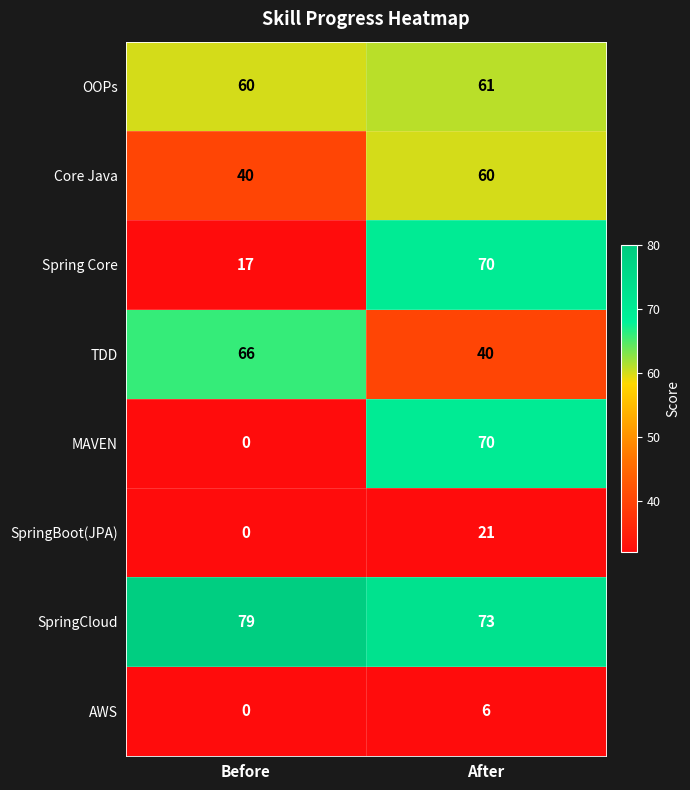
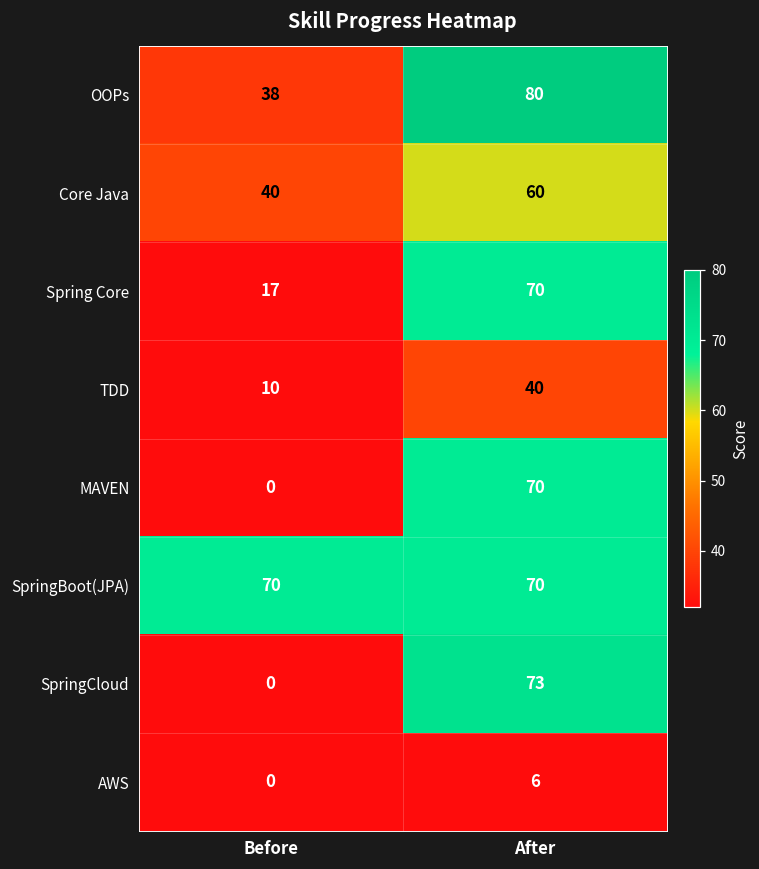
OOPs, Before: 60 -> 38
OOPs, After: 61 -> 80
TDD, Before: 66 -> 10
SpringBoot(JPA), Before: 0 -> 70
SpringBoot(JPA), After: 21 -> 70
SpringCloud, Before: 79 -> 0
